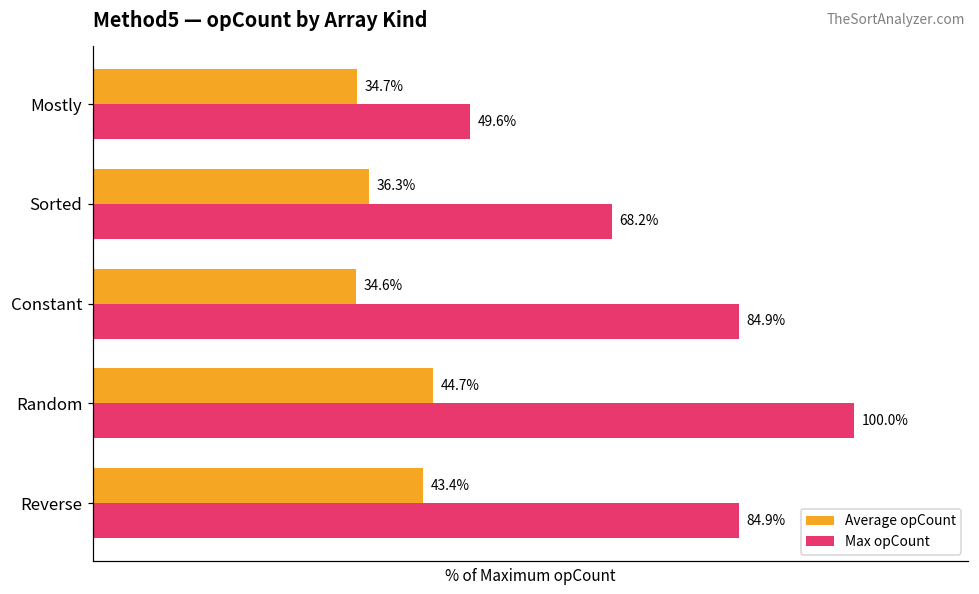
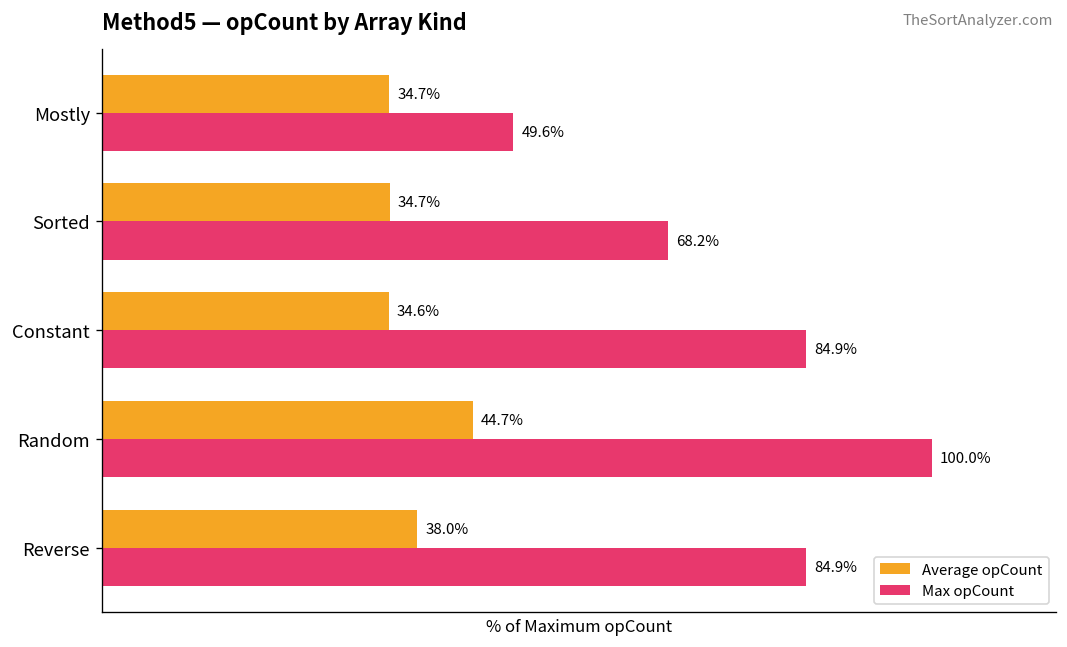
Average opCount, Sorted: 36.3% -> 34.7%
Average opCount, Reverse: 43.4% -> 38.0%
